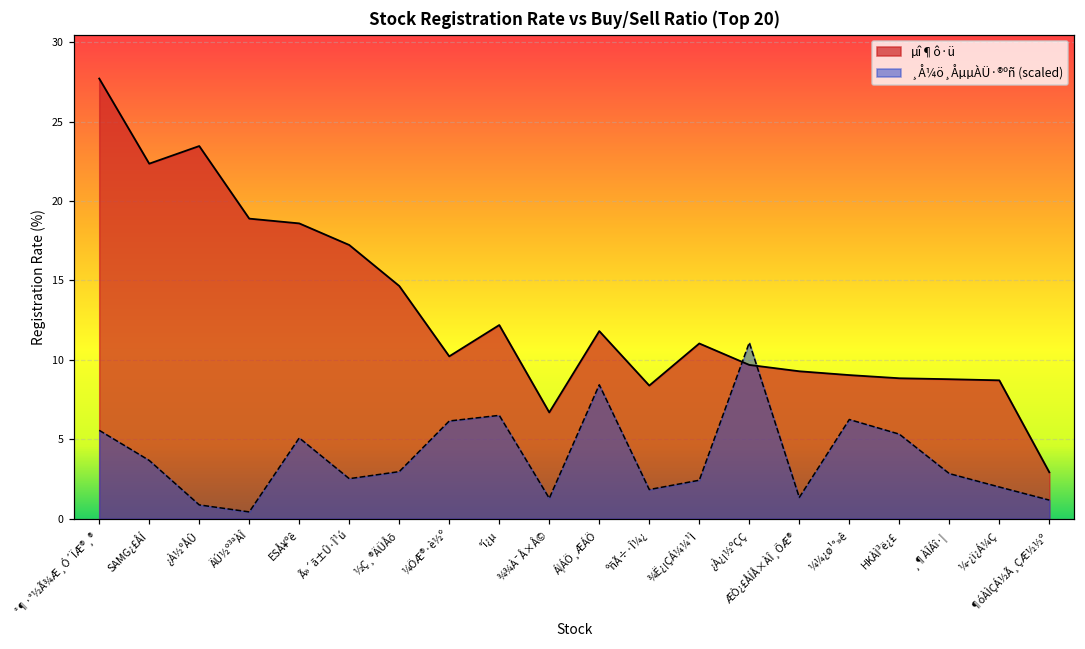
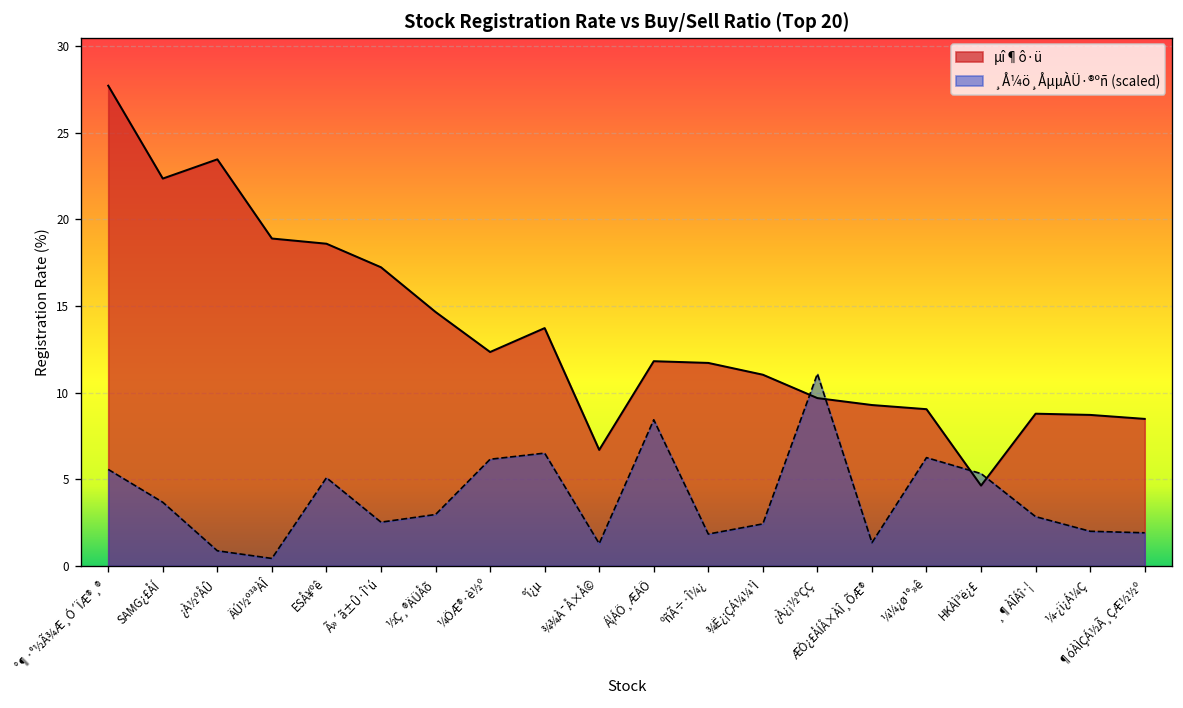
µî¶ô·ü, ¼ÖÆ®·è½º: 10.2 -> 12.3
µî¶ô·ü, °í¿µ: 12.2 -> 13.7
µî¶ô·ü, ºñÃ÷·Î¼¿: 8.4 -> 11.7
µî¶ô·ü, HKÀÌ³ë¿£: 8.8 -> 4.6
µî¶ô·ü, ¶óÀÌÇÁ½Ã¸ÇÆ½½º: 2.9 -> 8.5
¸Å¼ö¸ÅµµÀÜ·®ºñ (scaled), ¶óÀÌÇÁ½Ã¸ÇÆ½½º: 1.2 -> 1.9
